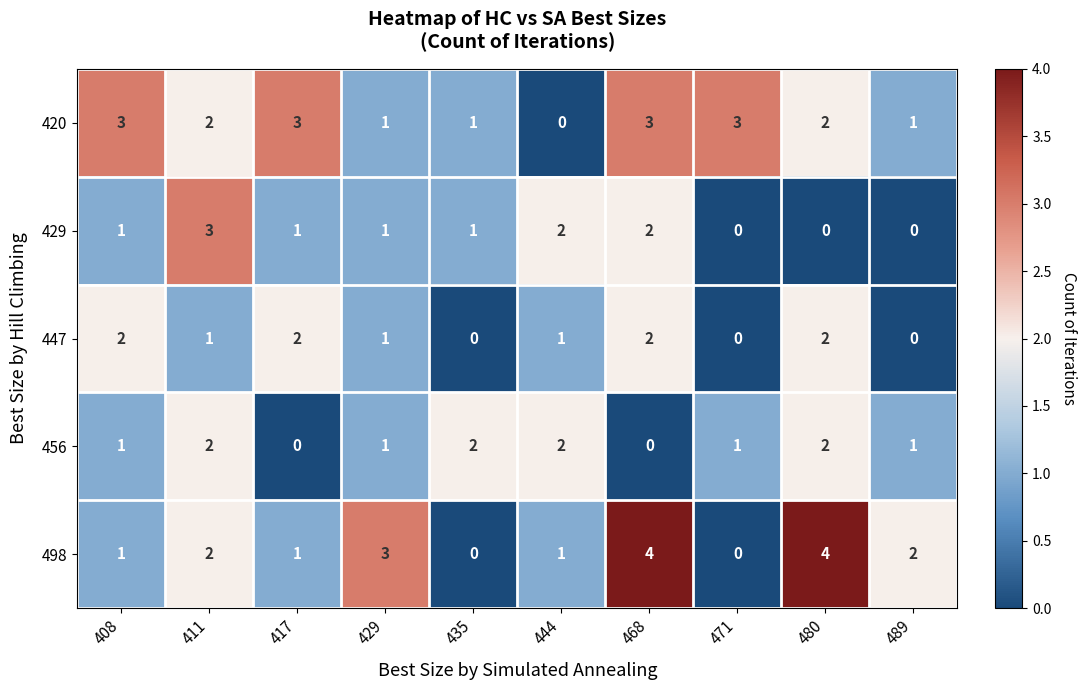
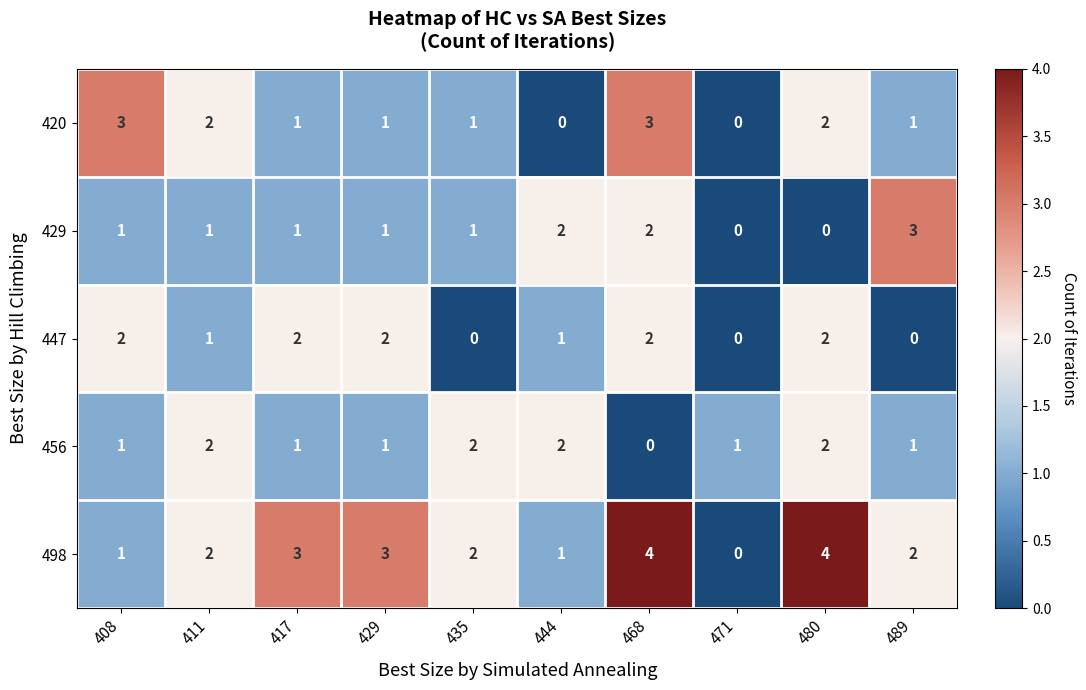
420, 417: 3 -> 1
420, 471: 3 -> 0
429, 411: 3 -> 1
429, 489: 0 -> 3
447, 429: 1 -> 2
456, 417: 0 -> 1
498, 417: 1 -> 3
498, 435: 0 -> 2
